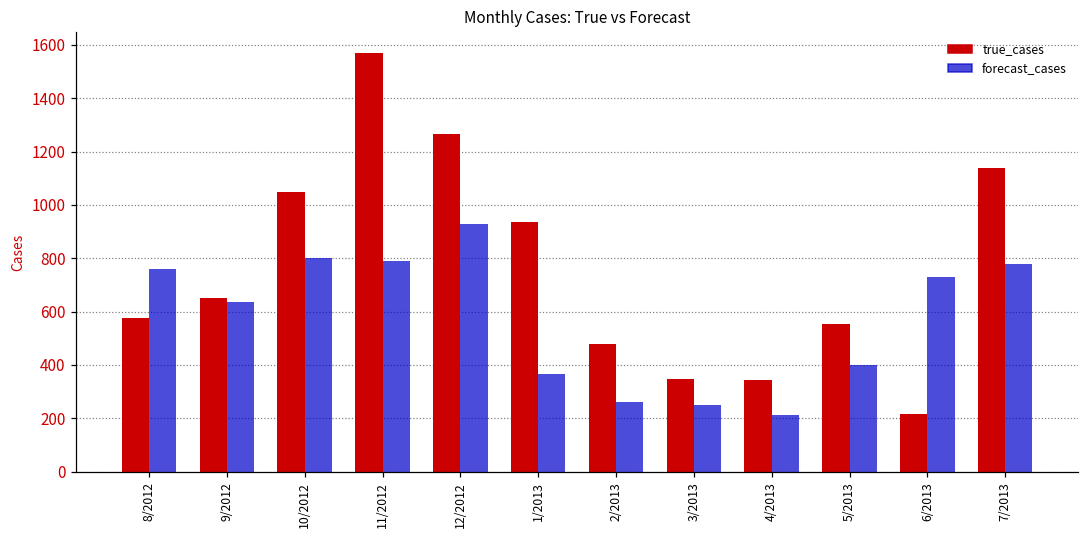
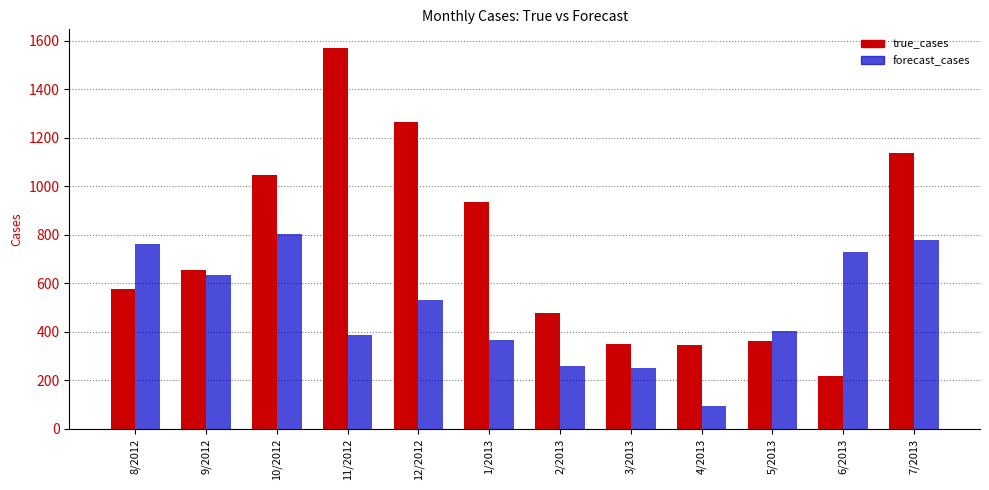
forecast_cases, 11/2012: 790 -> 390
forecast_cases, 12/2012: 930 -> 530
forecast_cases, 4/2013: 210 -> 90
true_cases, 5/2013: 550 -> 360
